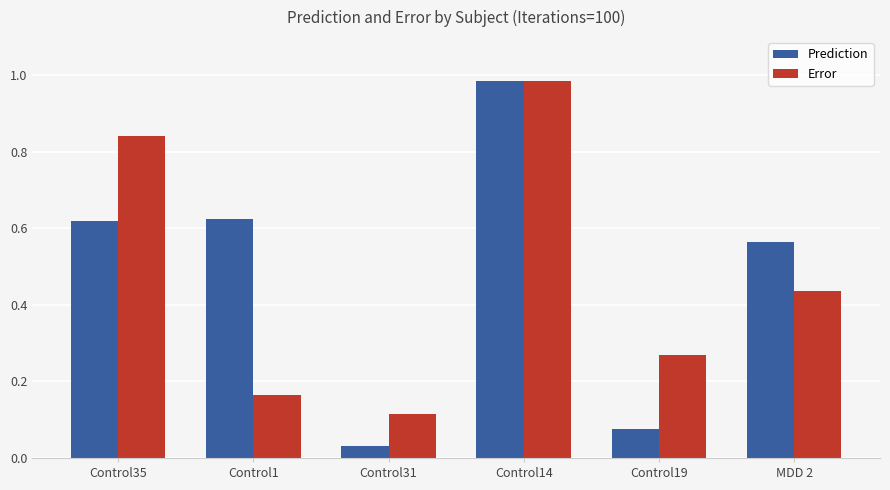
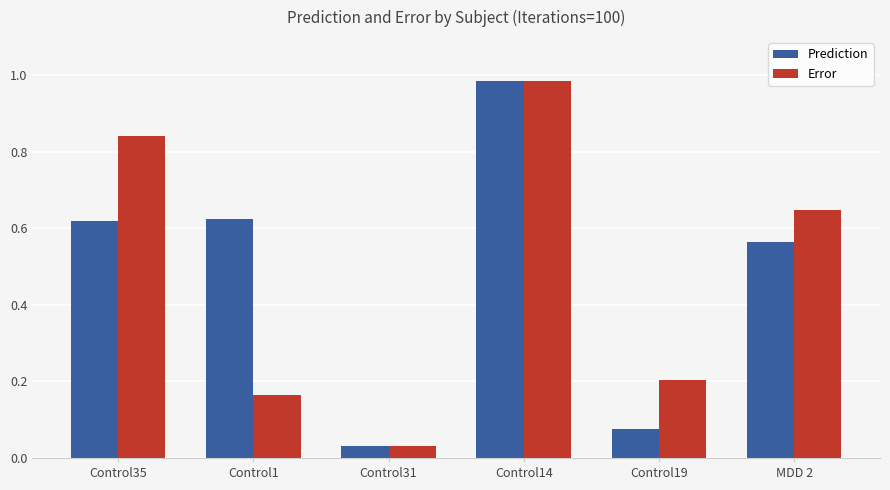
Error, Control31: 0.12 -> 0.03
Error, Control19: 0.27 -> 0.20
Error, MDD 2: 0.44 -> 0.65
